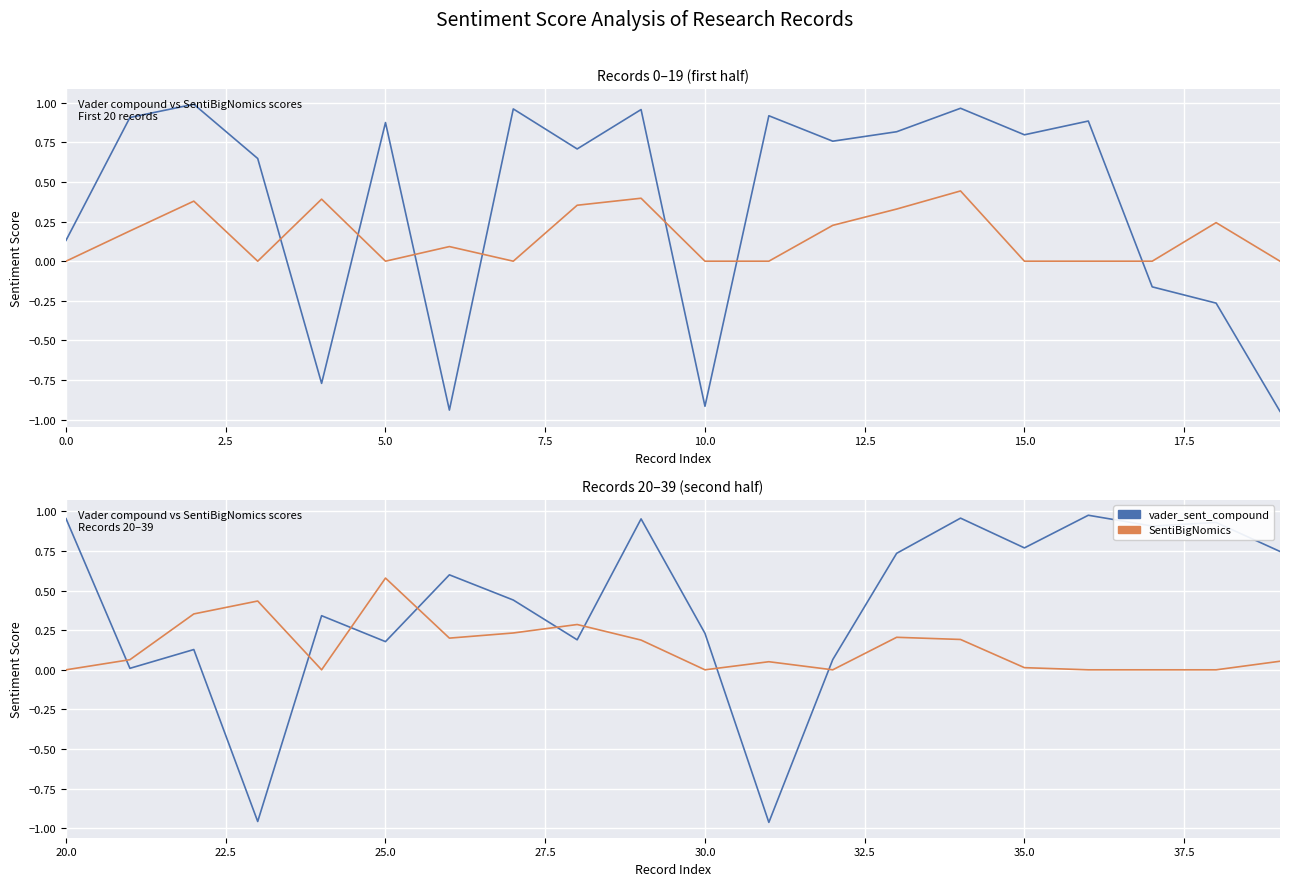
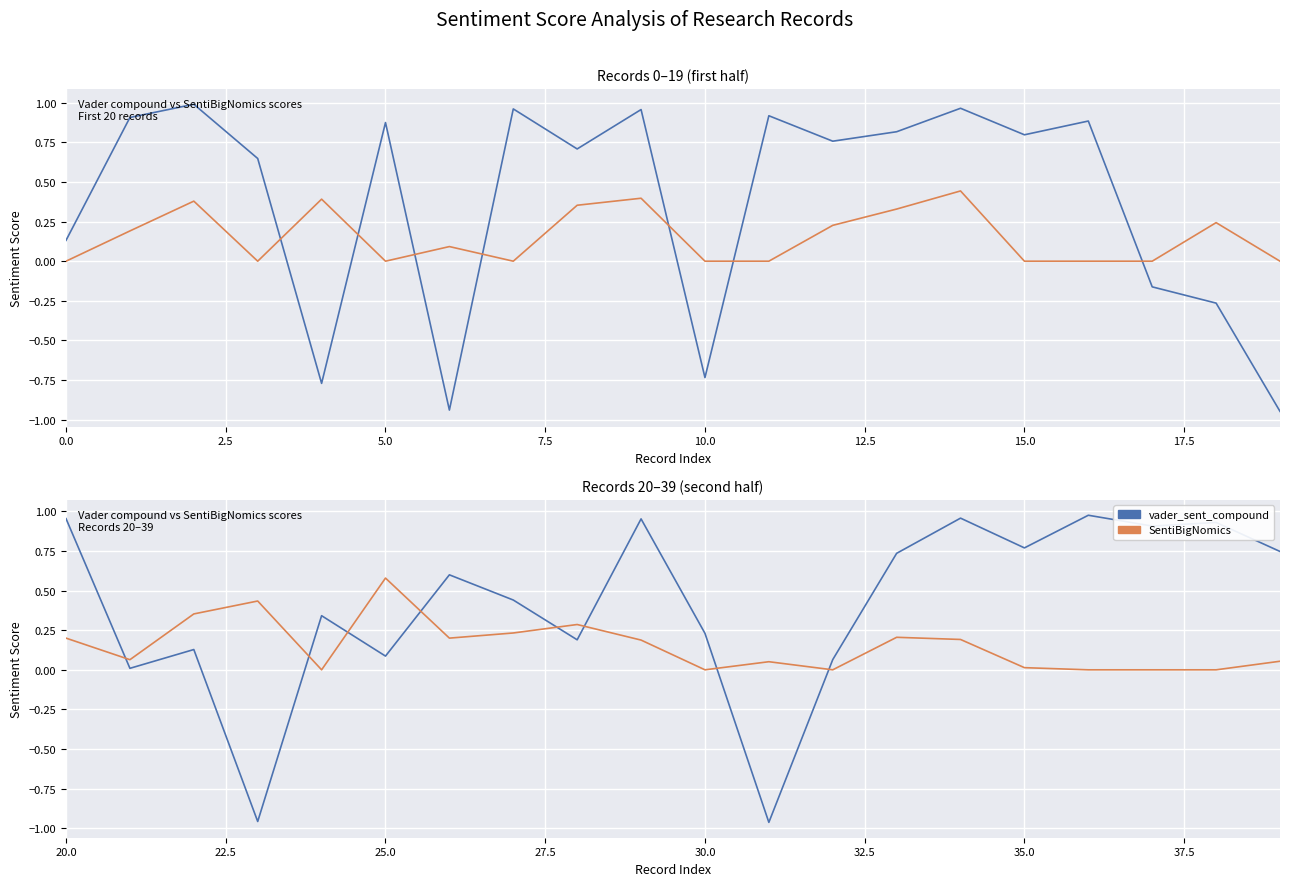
Records 0–19 (first half), vader_sent_compound, 10.0: -0.92 -> -0.74
Records 20–39 (second half), SentiBigNomics, 20.0: 0.0 -> 0.2
Records 20–39 (second half), vader_sent_compound, 25.0: 0.18 -> 0.09
